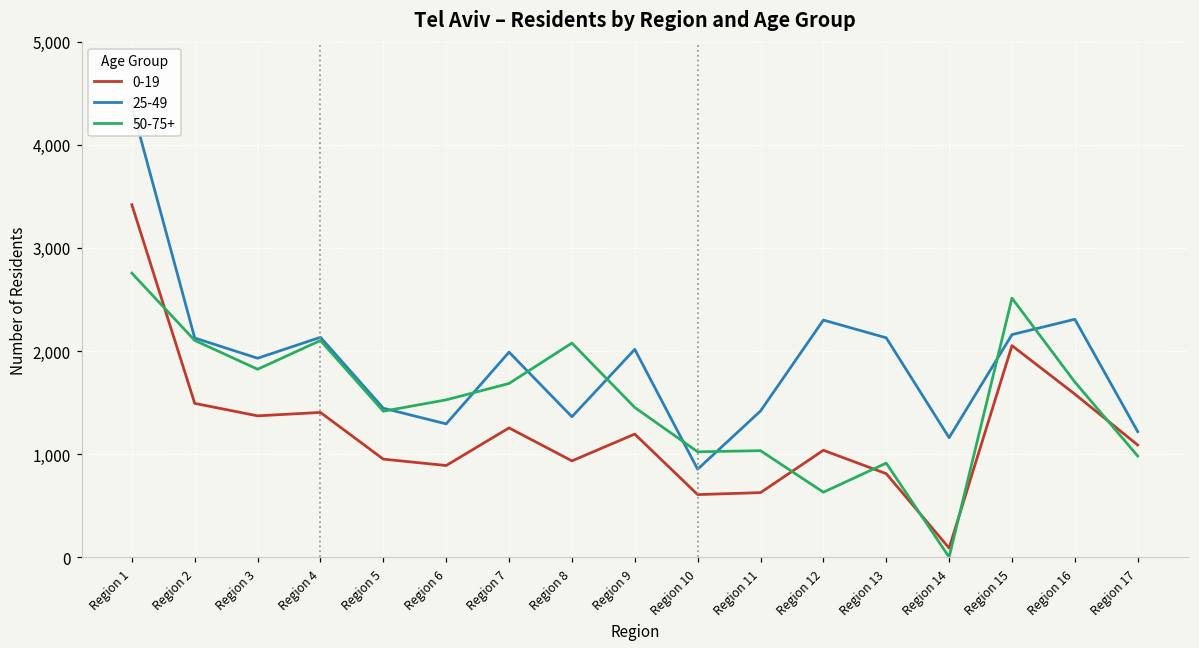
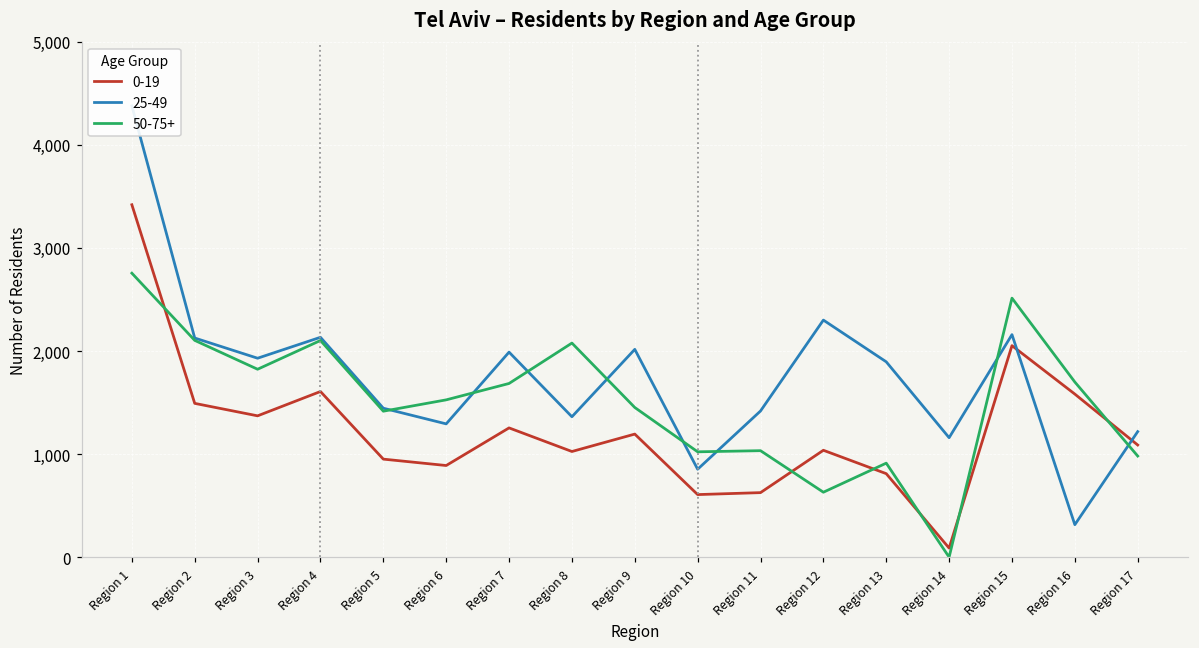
0-19, Region 4: 1,400 -> 1,600
0-19, Region 8: 900 -> 1,000
25-49, Region 13: 2,100 -> 1,900
25-49, Region 16: 2,300 -> 300
